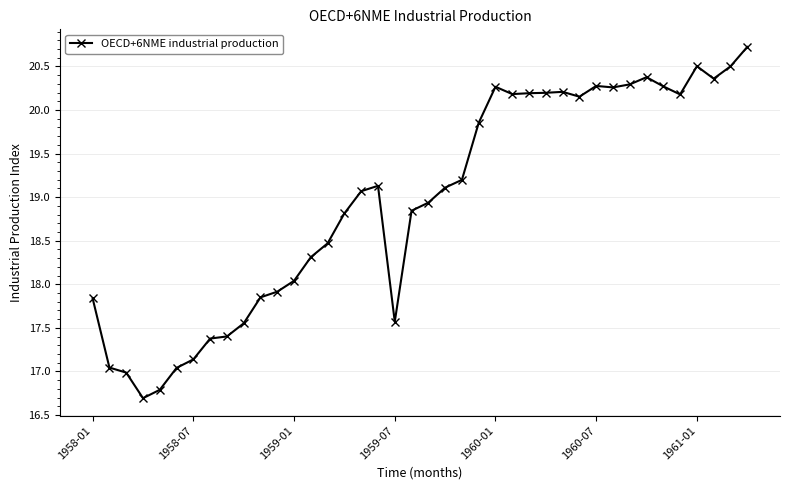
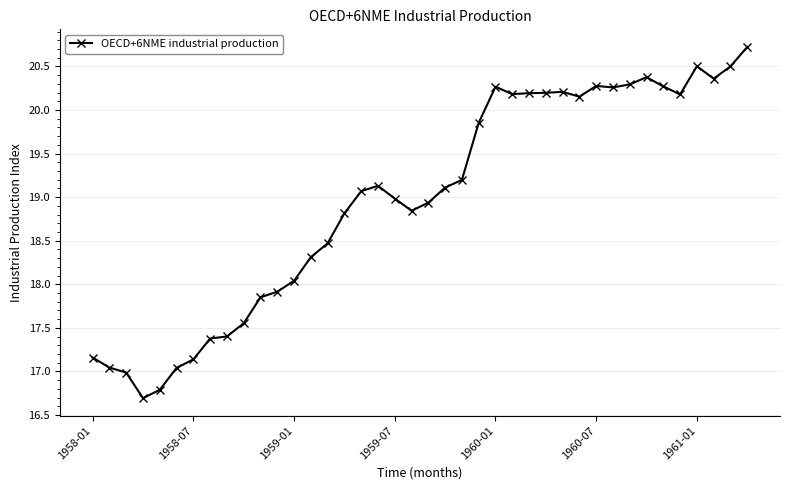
1958-01: 17.8 -> 17.2
1959-07: 17.6 -> 19.0
